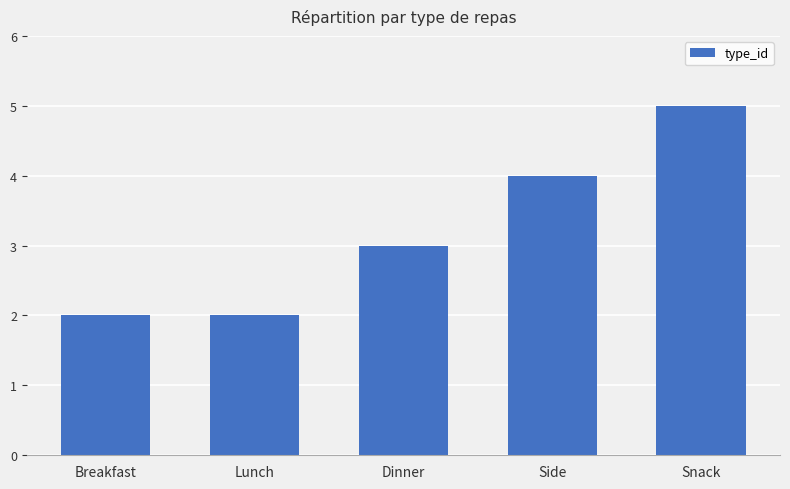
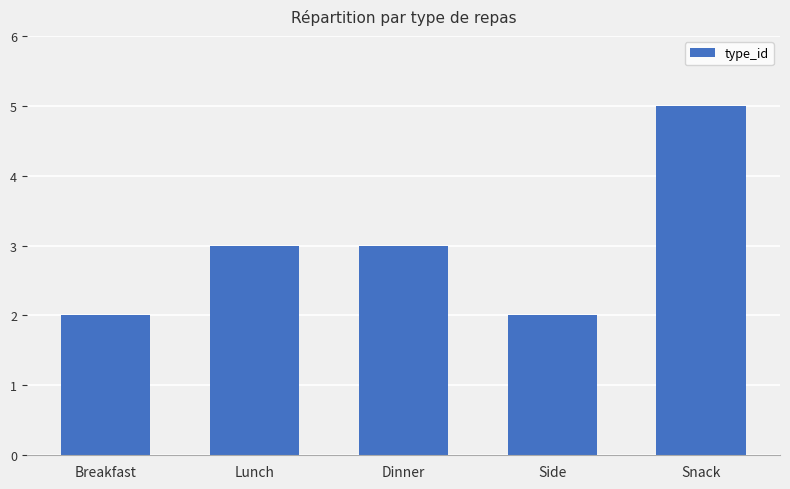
Lunch: 2 -> 3
Side: 4 -> 2
